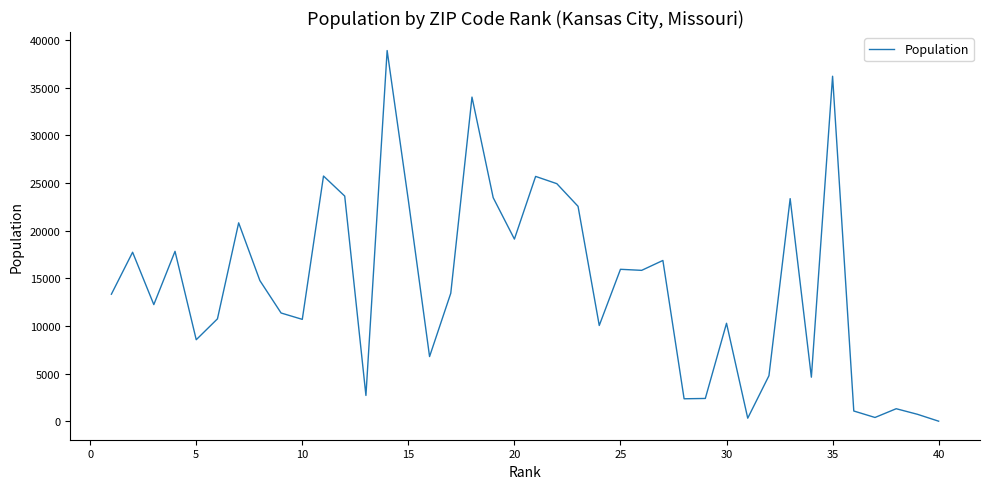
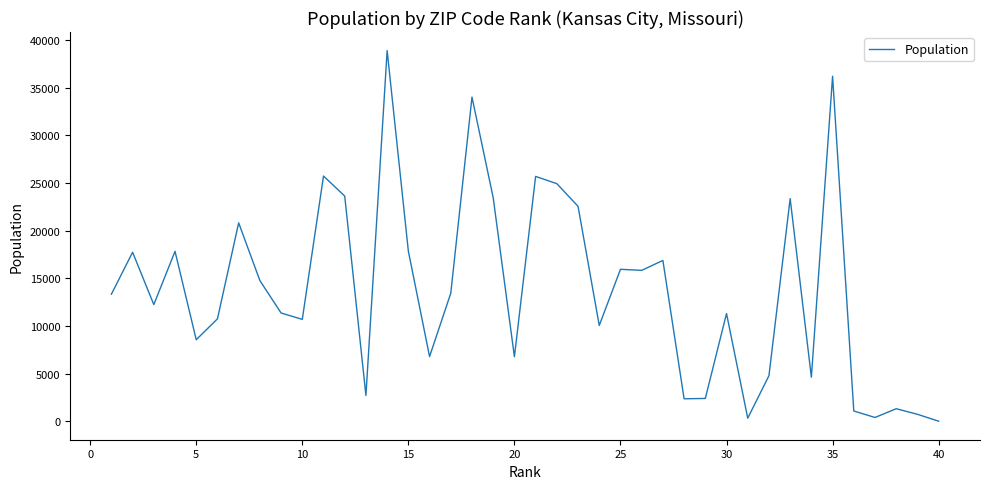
15: 23000 -> 18000
20: 19000 -> 7000
30: 10000 -> 11000
